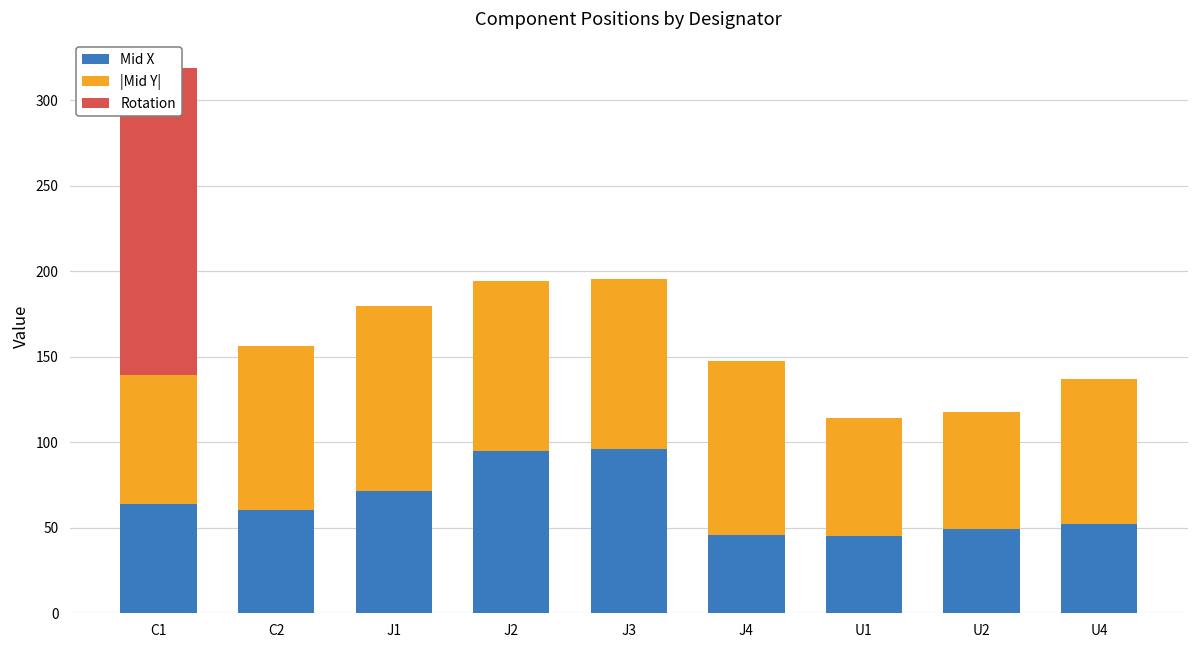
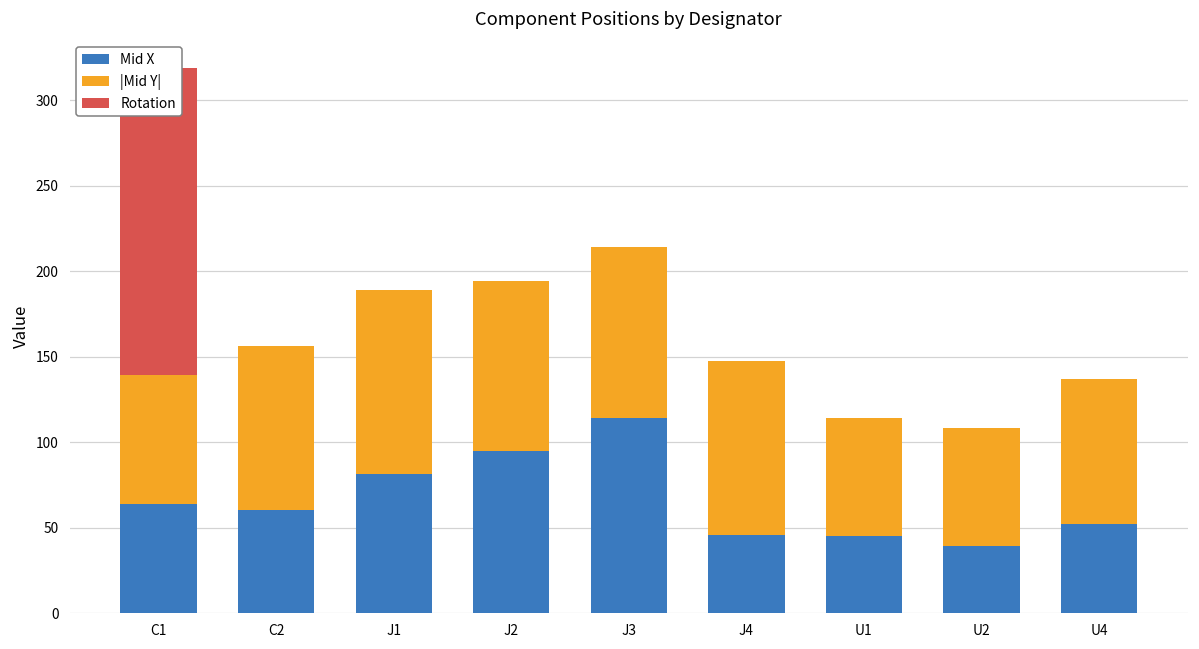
Mid X, J1: 71 -> 81
Mid X, J3: 96 -> 114
Mid X, U2: 49 -> 39
